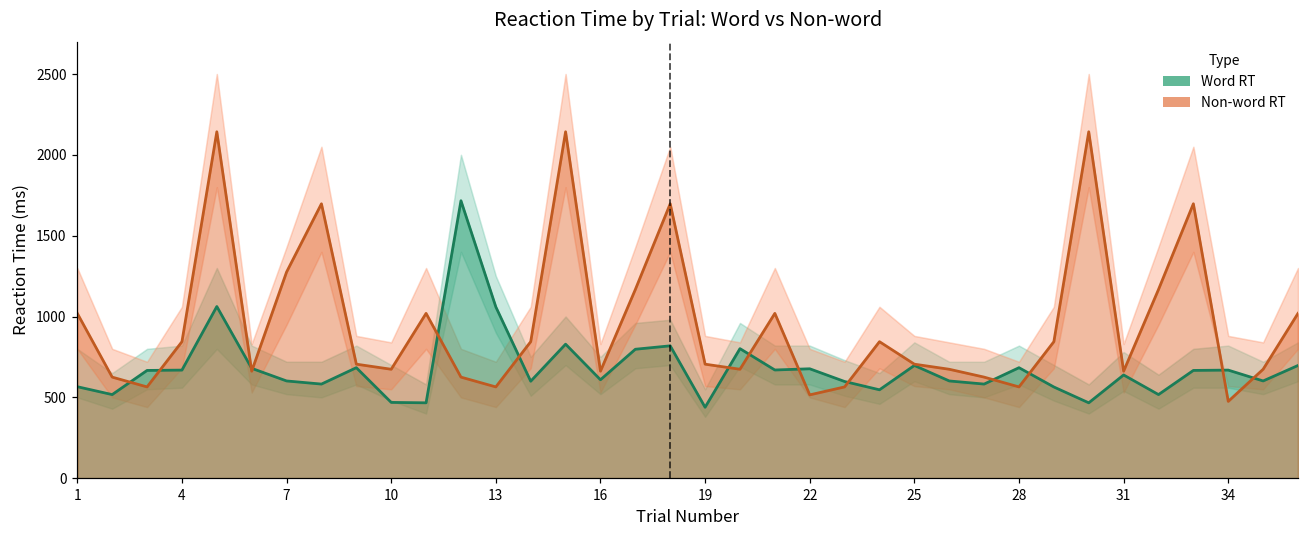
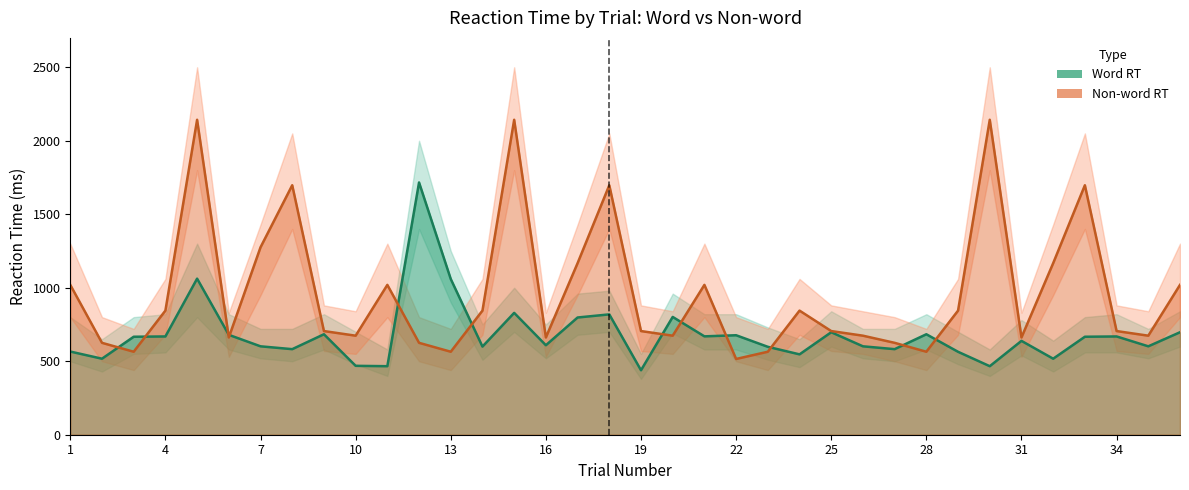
Non-word RT, 34: 480 -> 710
